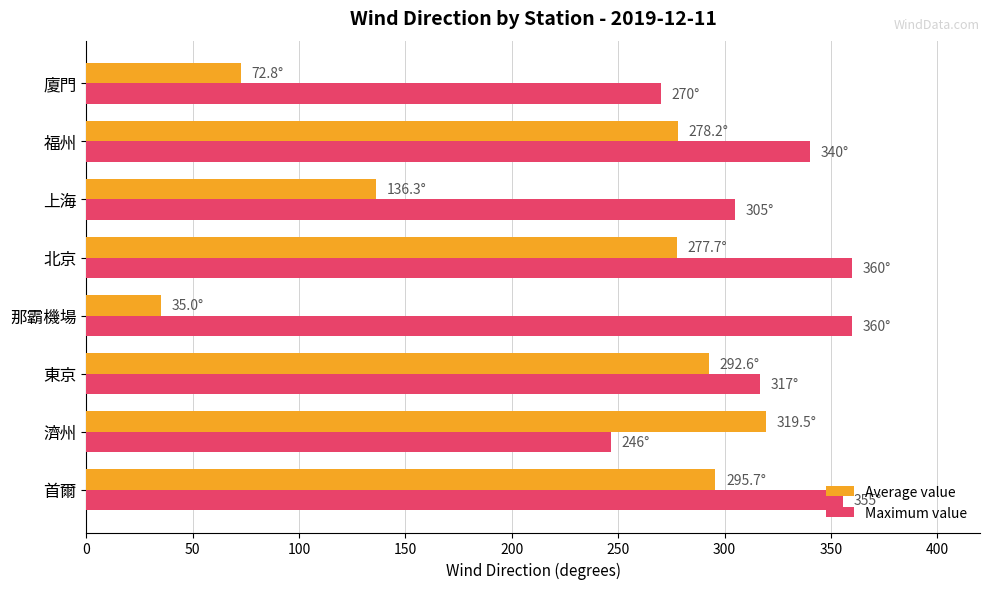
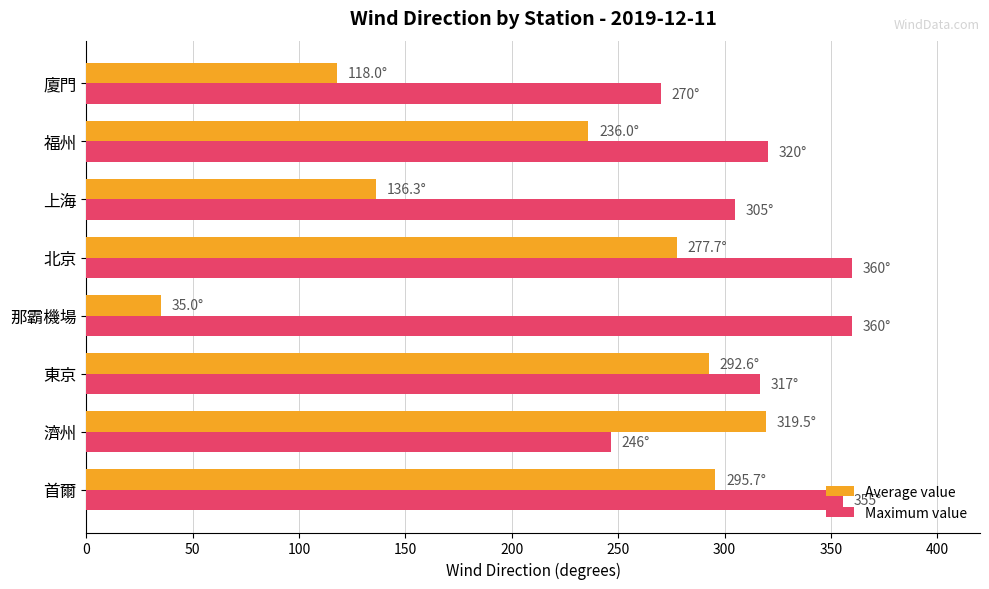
Average value, 廈門: 72.8° -> 118.0°
Average value, 福州: 278.2° -> 236.0°
Maximum value, 福州: 340° -> 320°
